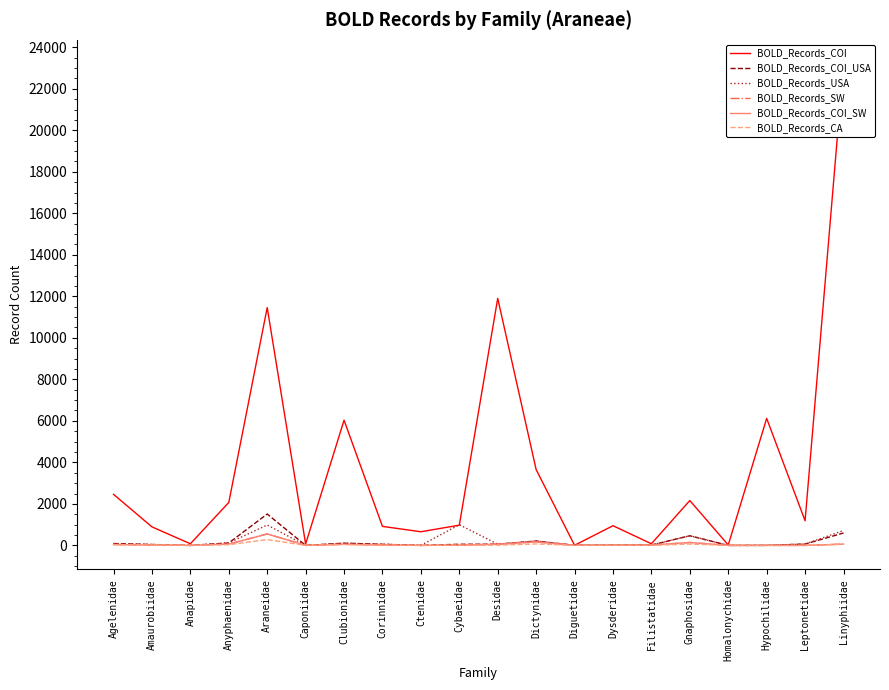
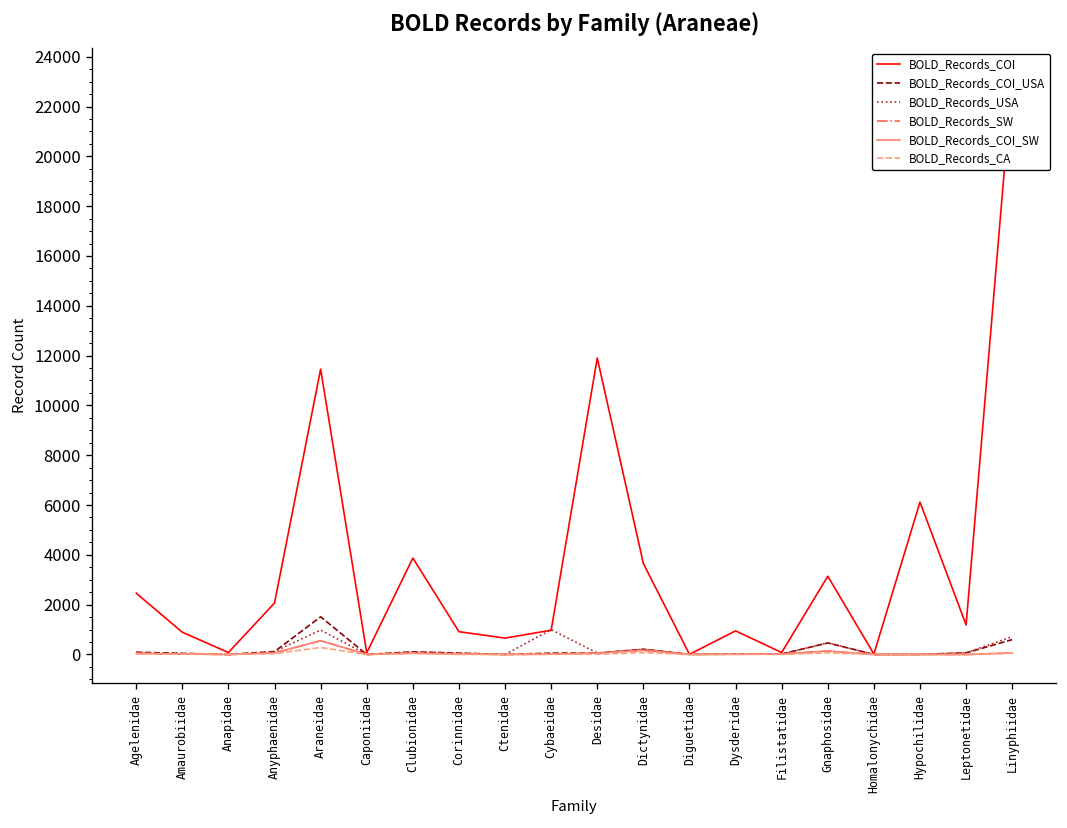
BOLD_Records_COI, Clubionidae: 6000 -> 3900
BOLD_Records_COI, Gnaphosidae: 2200 -> 3100
